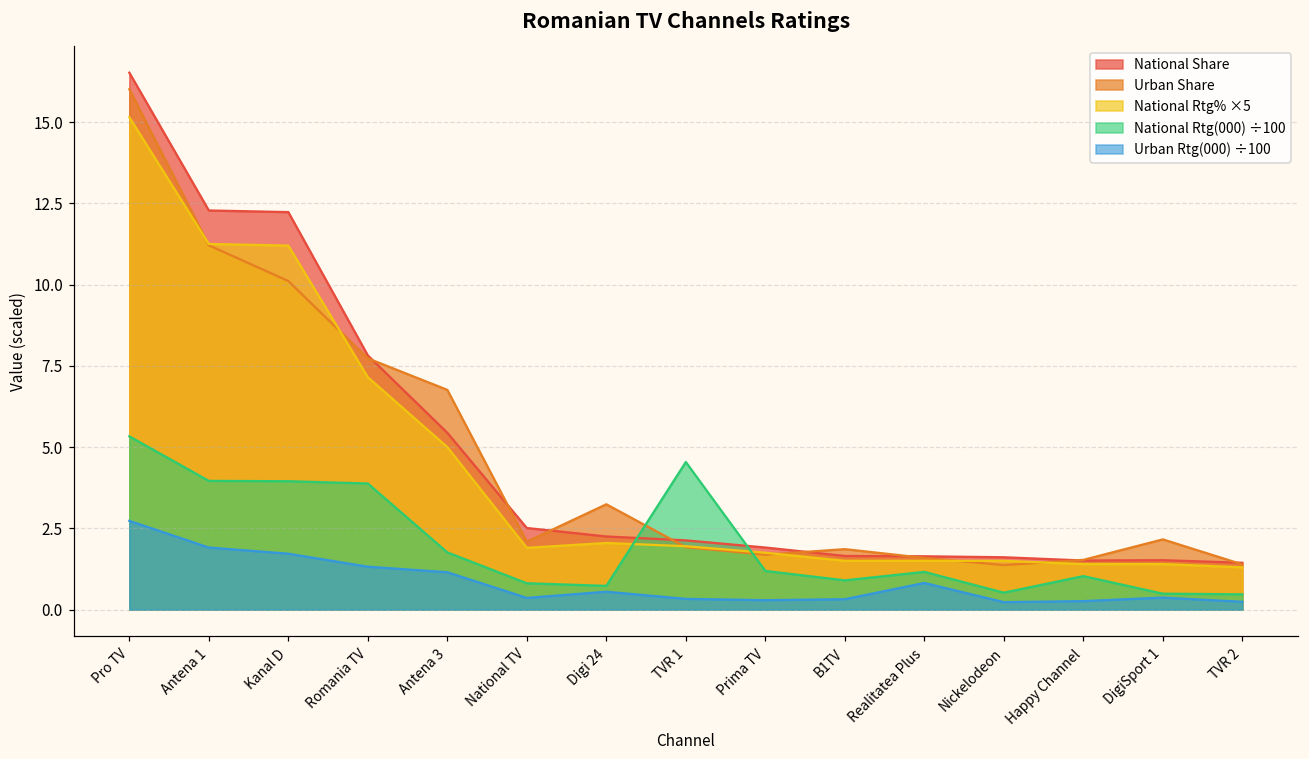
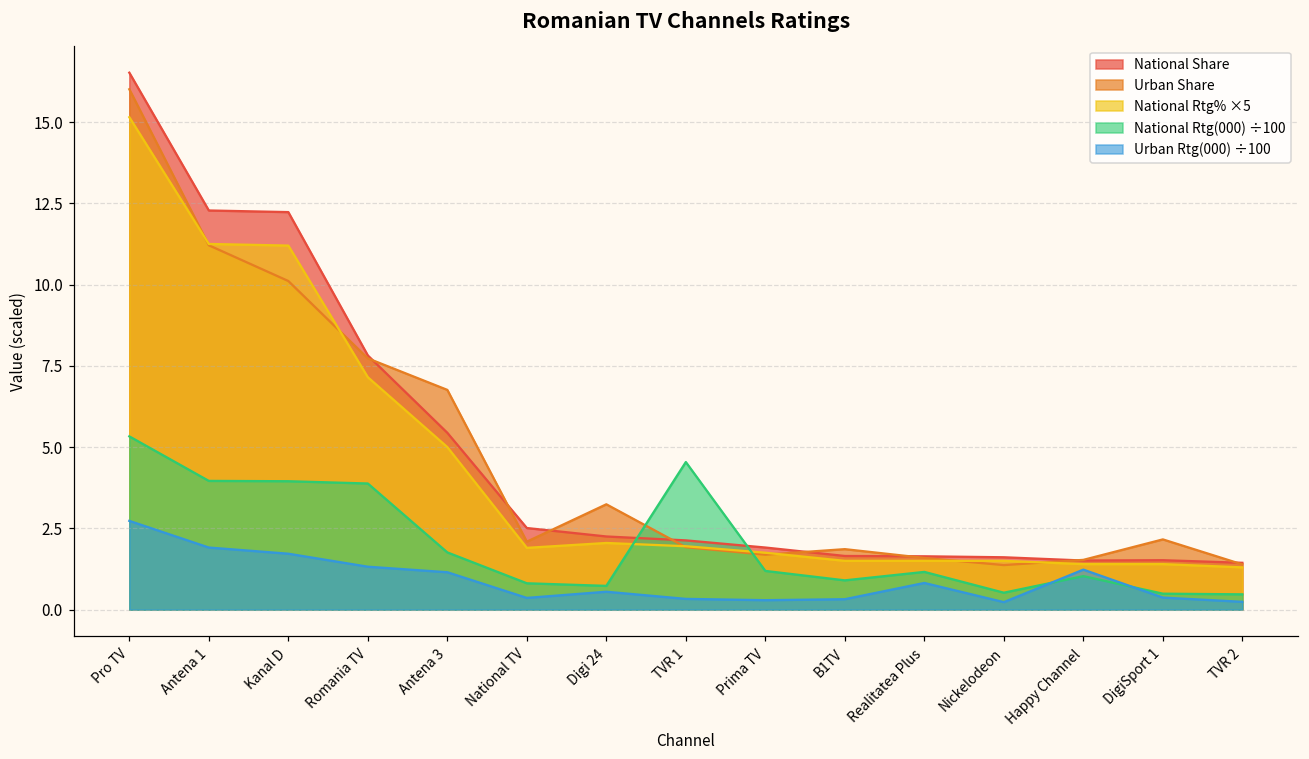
Urban Rtg(000) ÷100, Happy Channel: 0.3 -> 1.2
